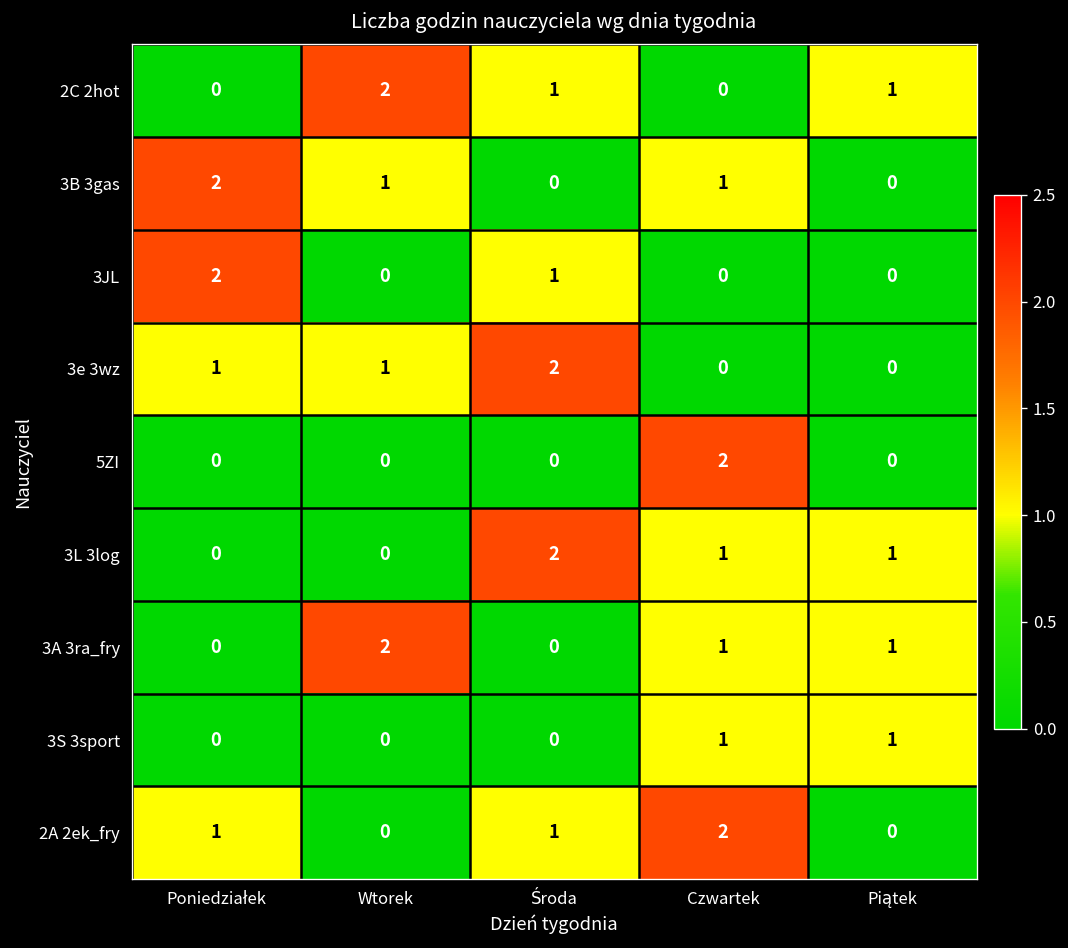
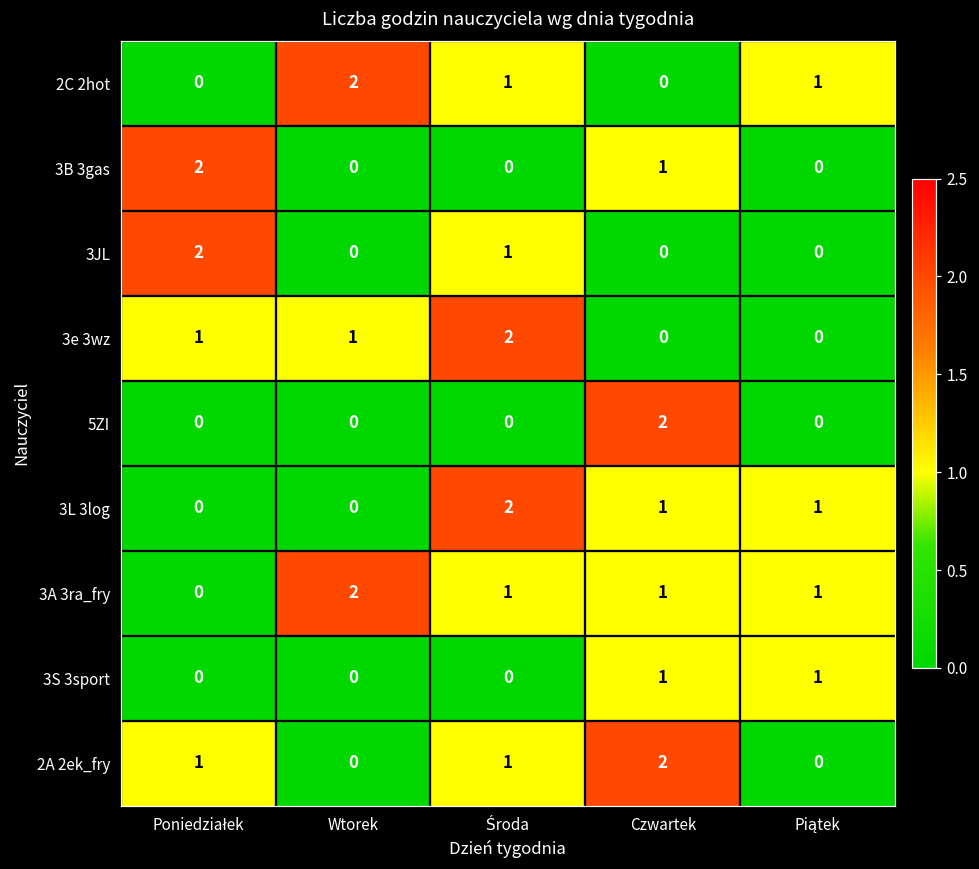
3B 3gas, Wtorek: 1 -> 0
3A 3ra_fry, Środa: 0 -> 1
